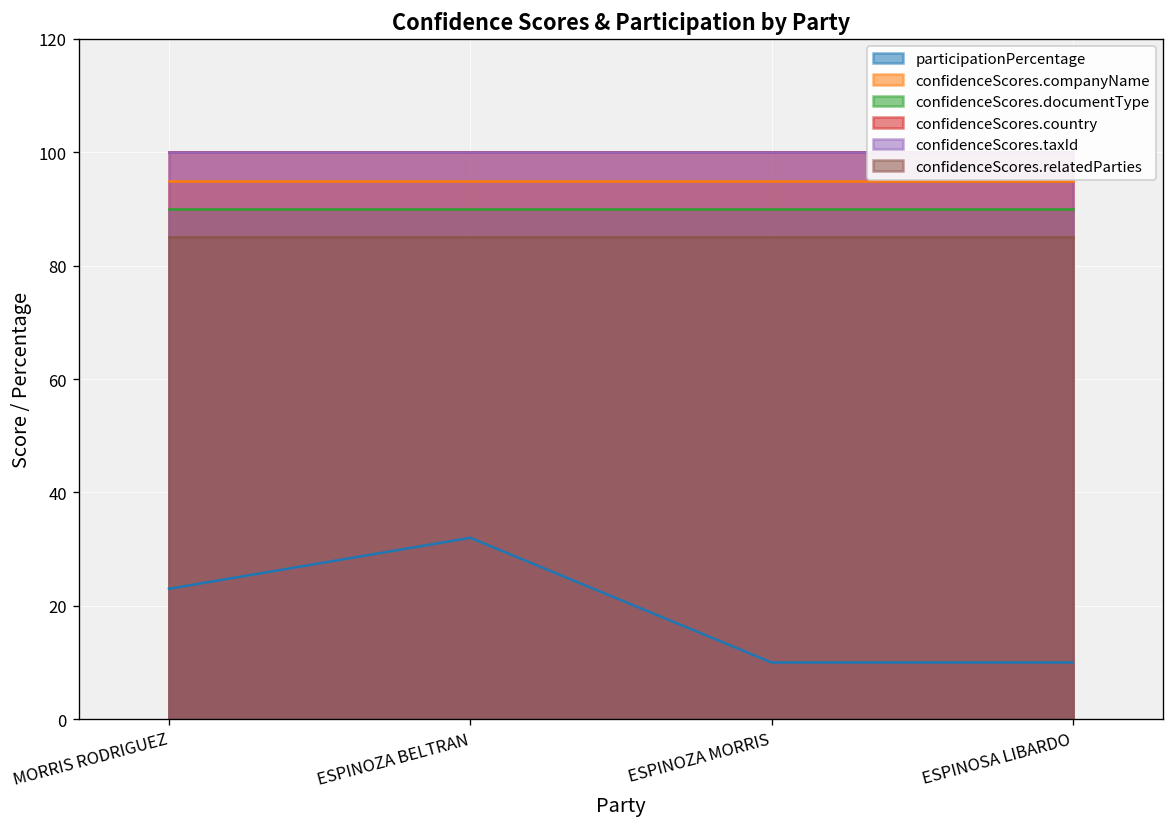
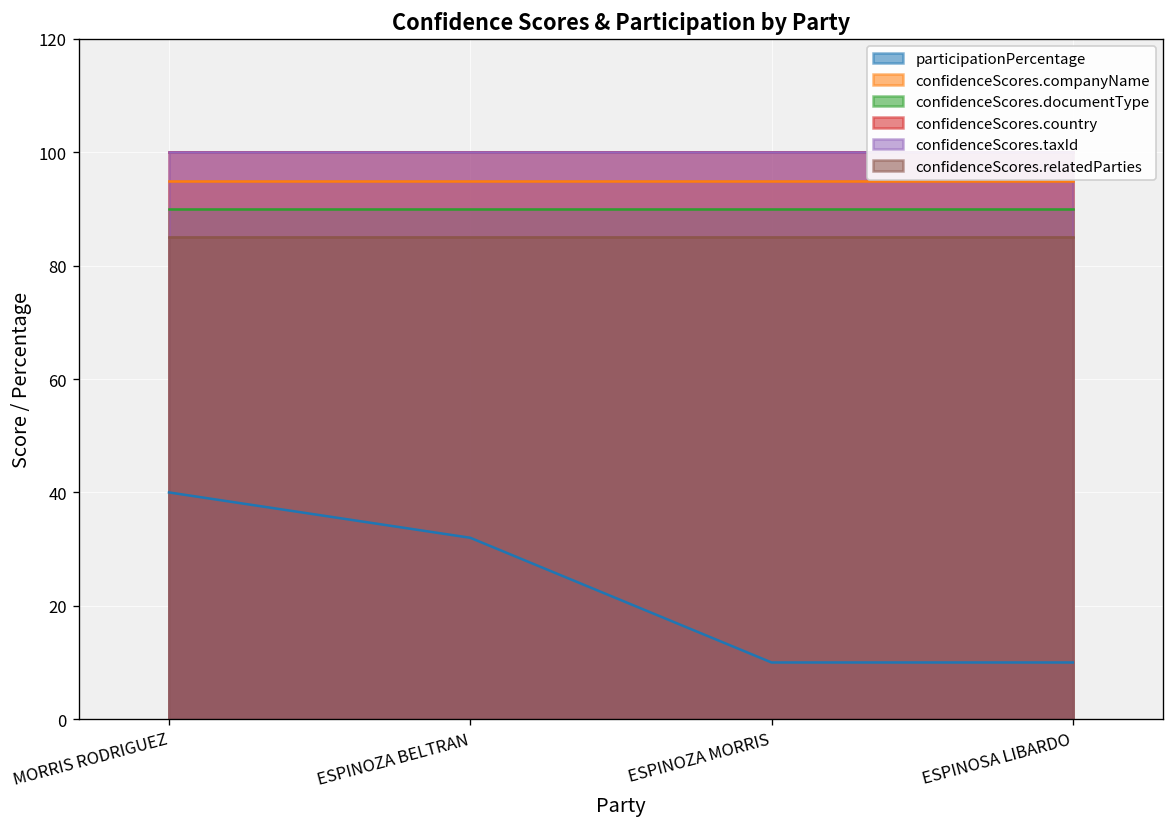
participationPercentage, MORRIS RODRIGUEZ: 23 -> 40
